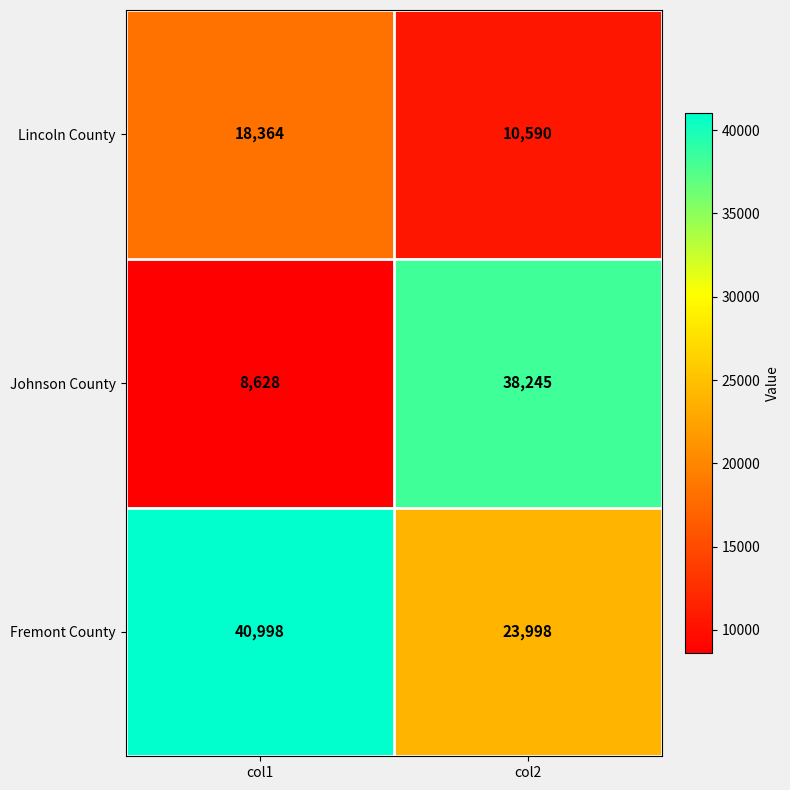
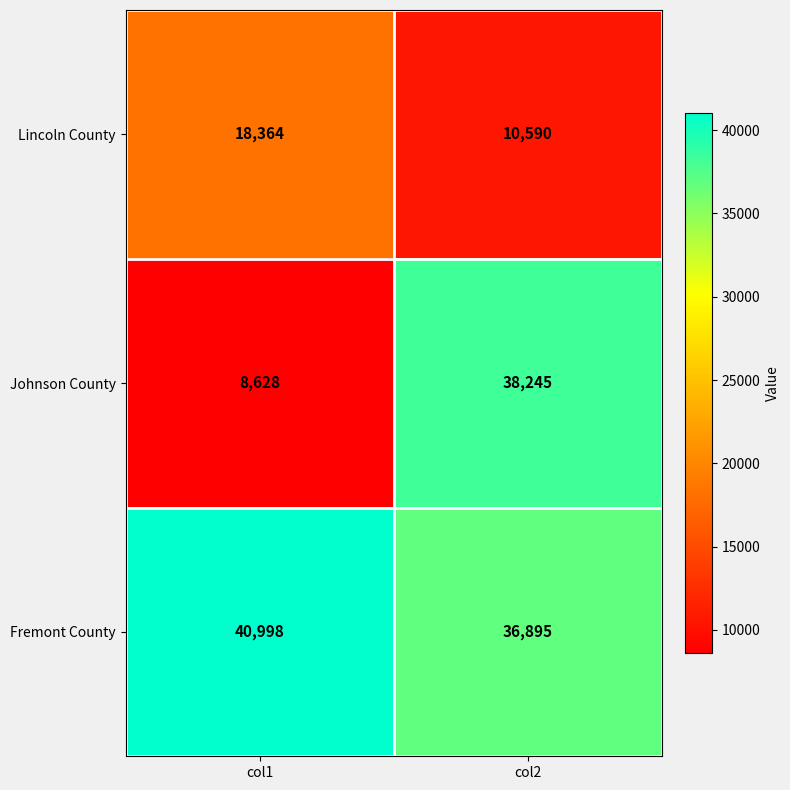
Fremont County, col2: 23,998 -> 36,895
